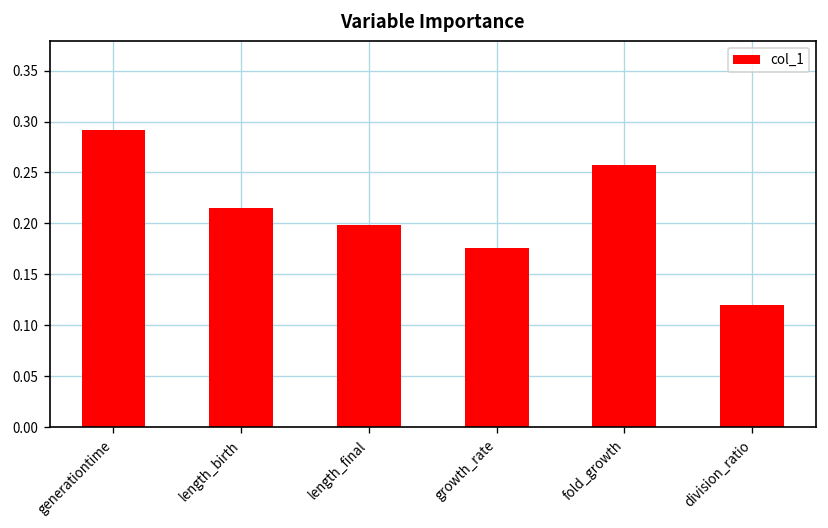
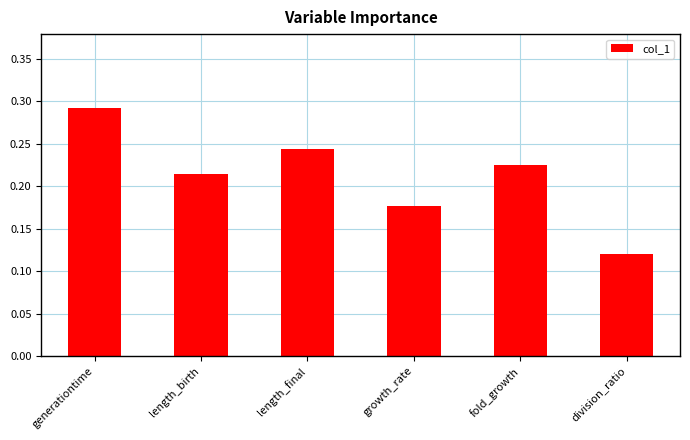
length_final: 0.20 -> 0.24
fold_growth: 0.26 -> 0.22
